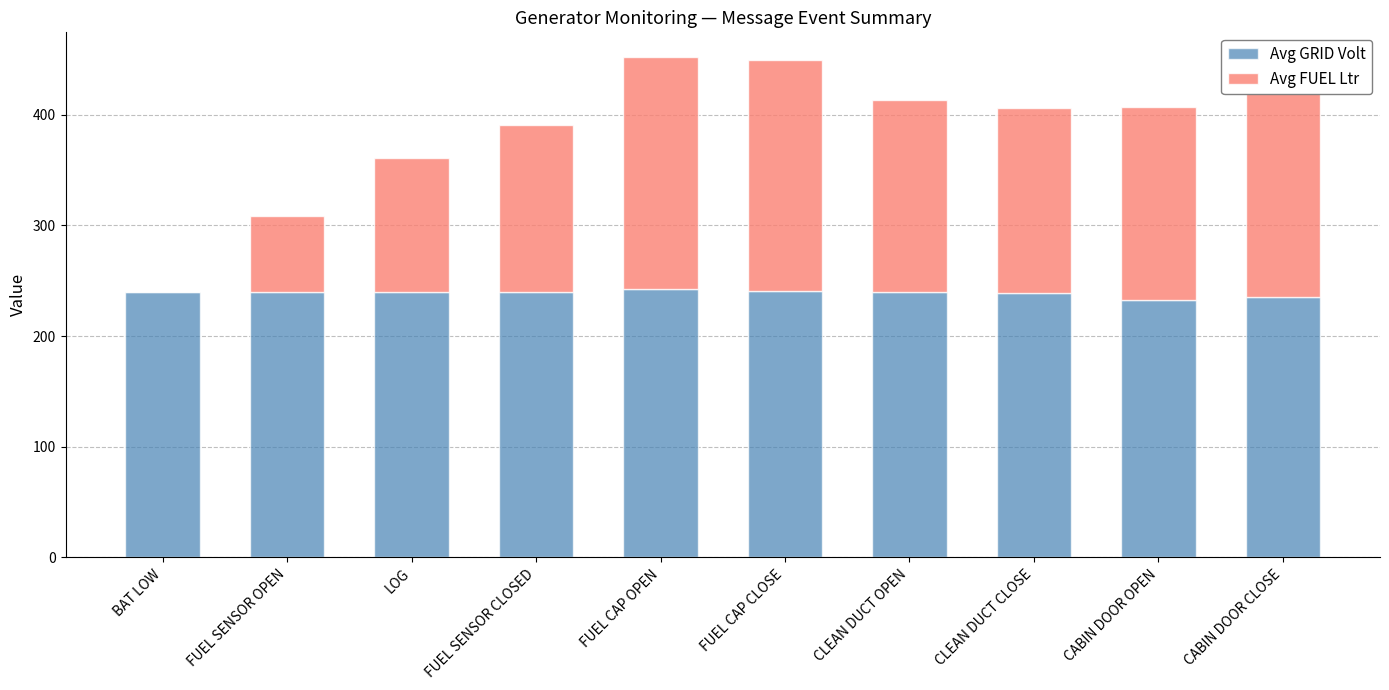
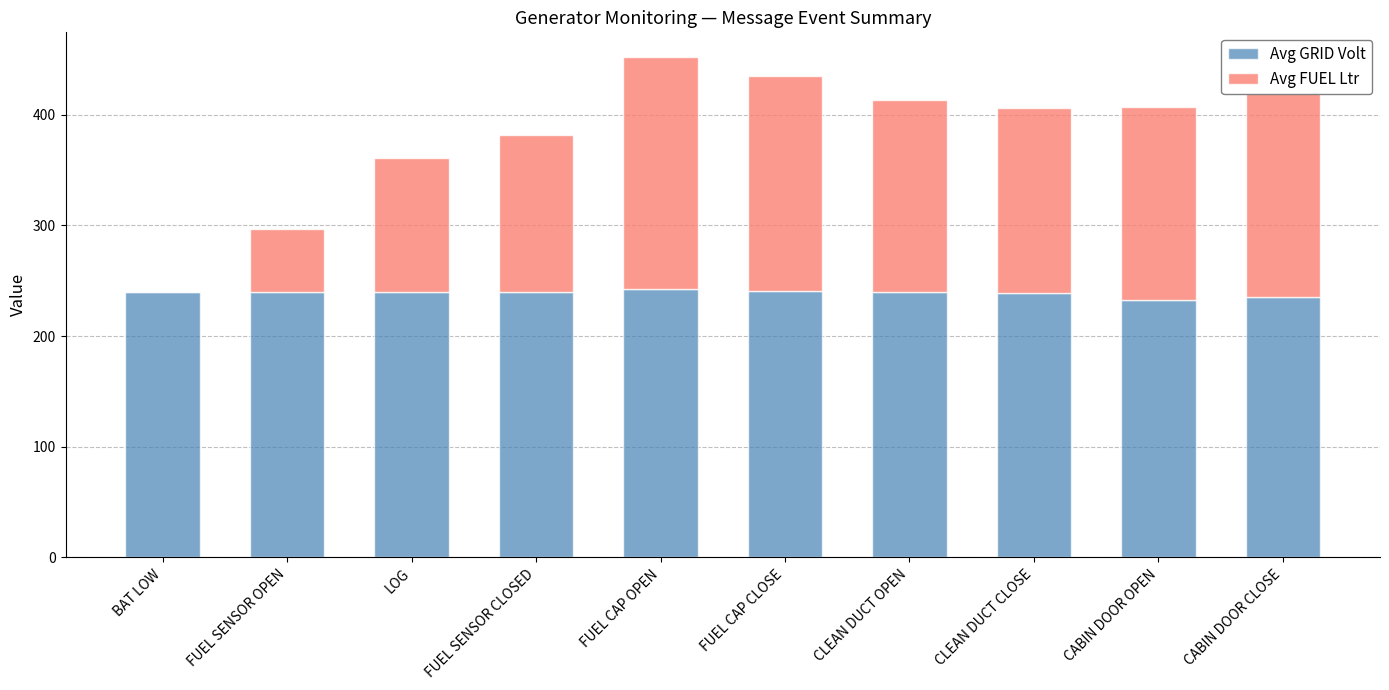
Avg FUEL Ltr, FUEL SENSOR OPEN: 69 -> 57
Avg FUEL Ltr, FUEL SENSOR CLOSED: 151 -> 142
Avg FUEL Ltr, FUEL CAP CLOSE: 209 -> 194
